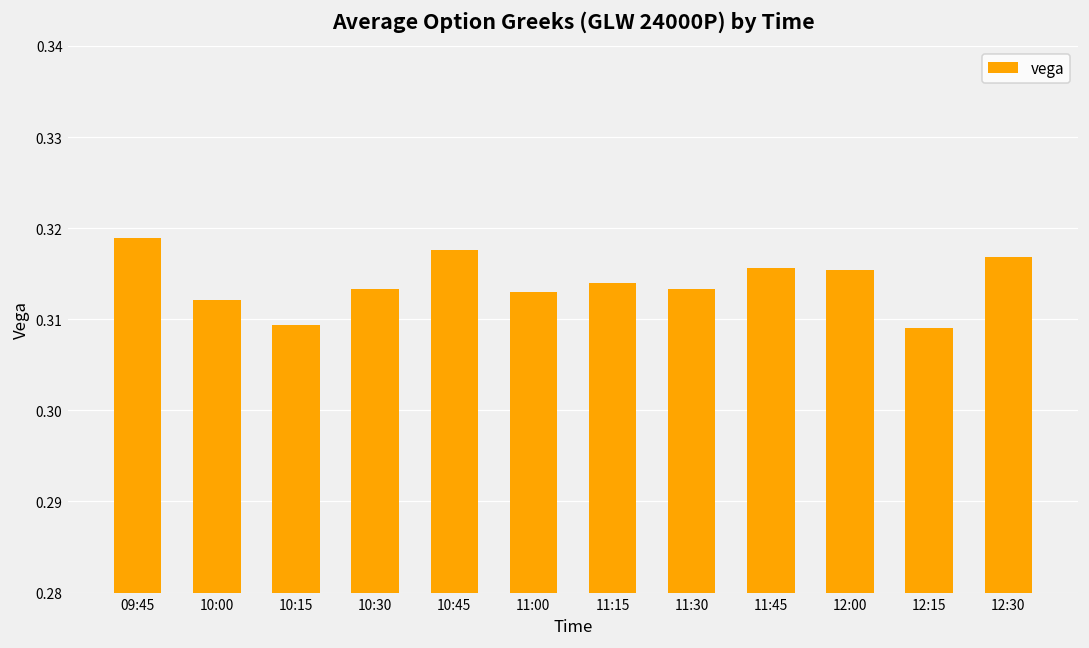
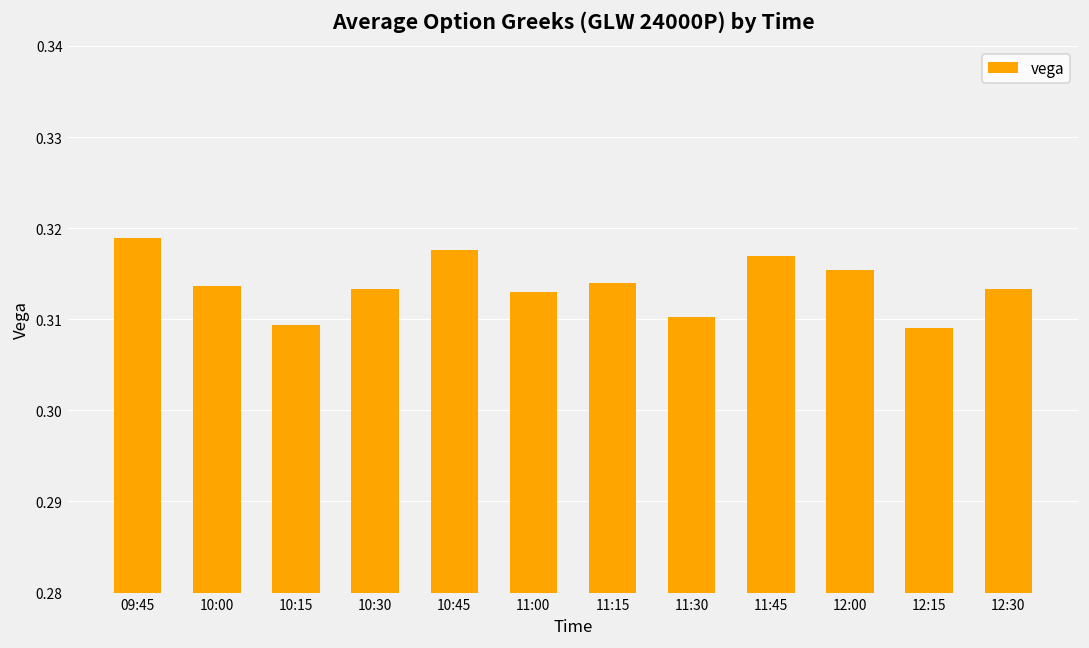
10:00: 0.312 -> 0.314
11:30: 0.313 -> 0.310
11:45: 0.316 -> 0.317
12:30: 0.317 -> 0.313
